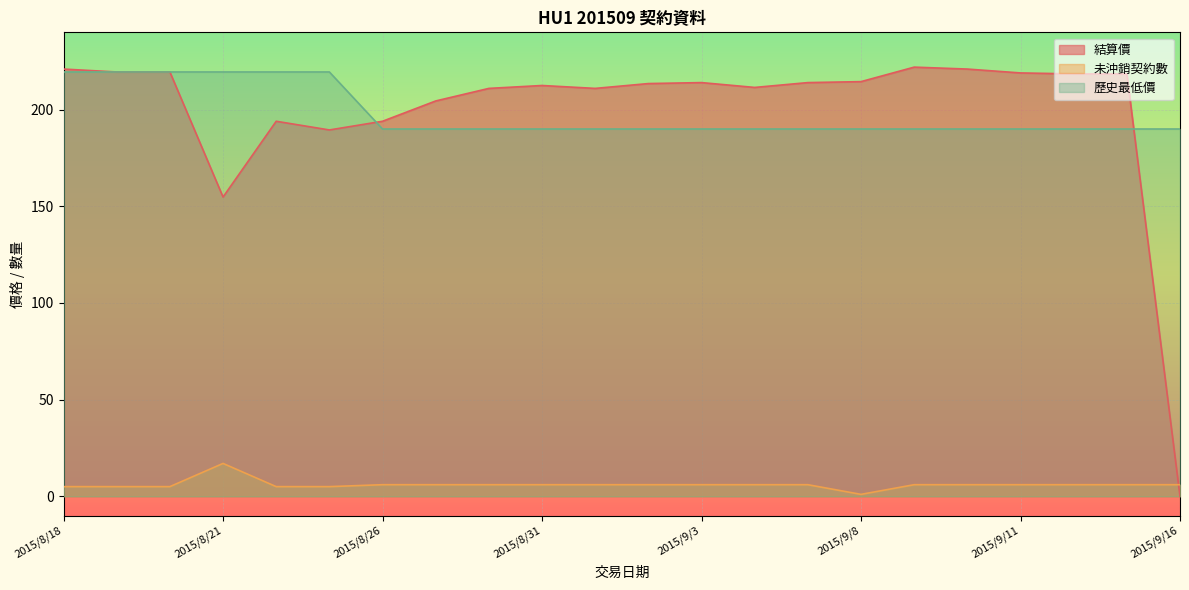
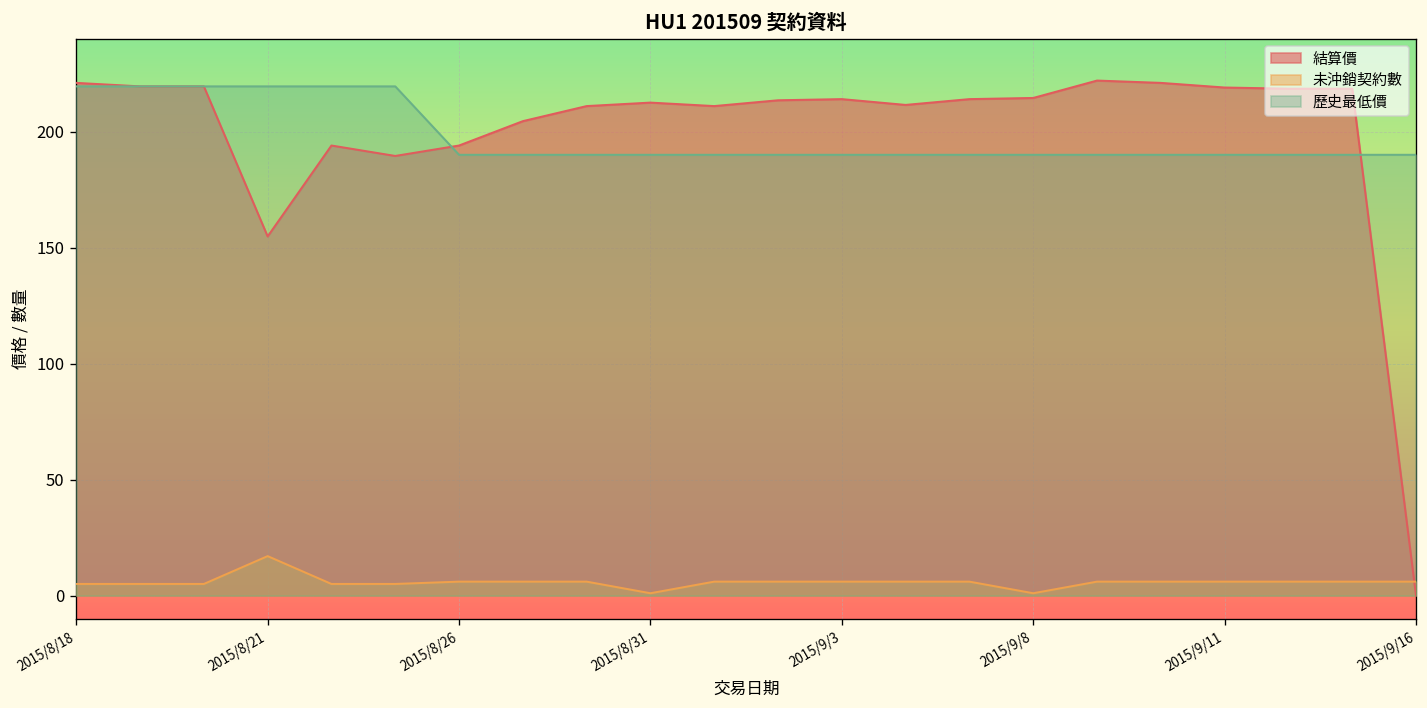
未沖銷契約數, 2015/8/31: 6 -> 1
